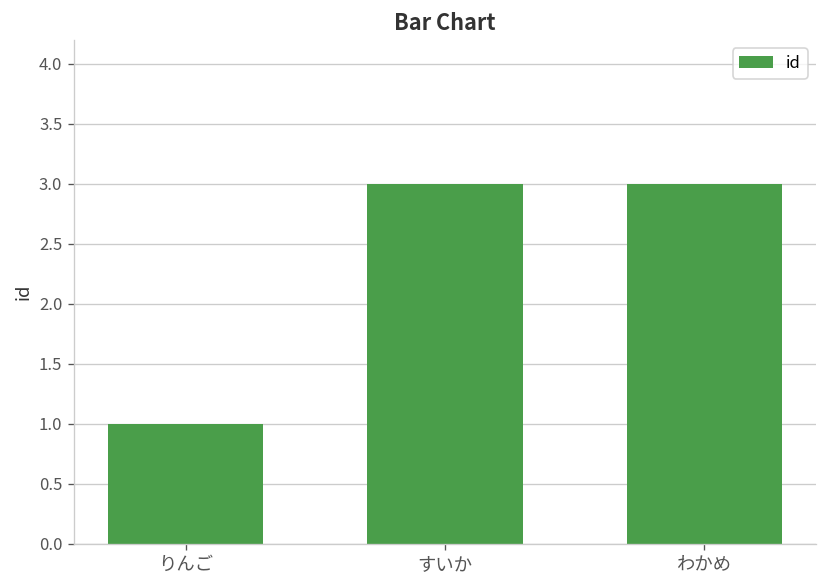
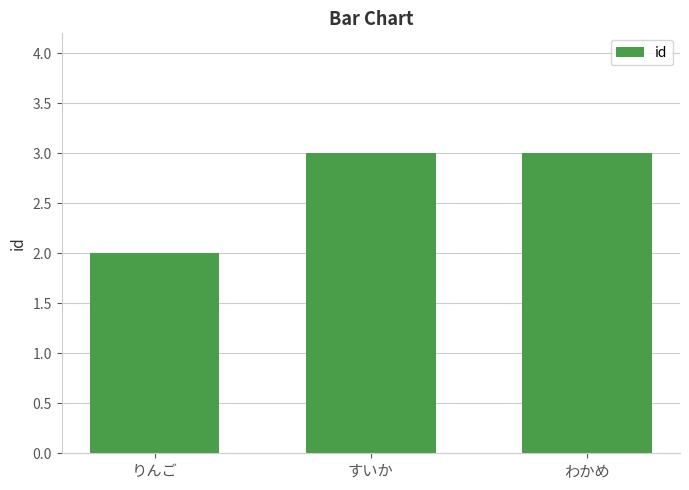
りんご: 1 -> 2
